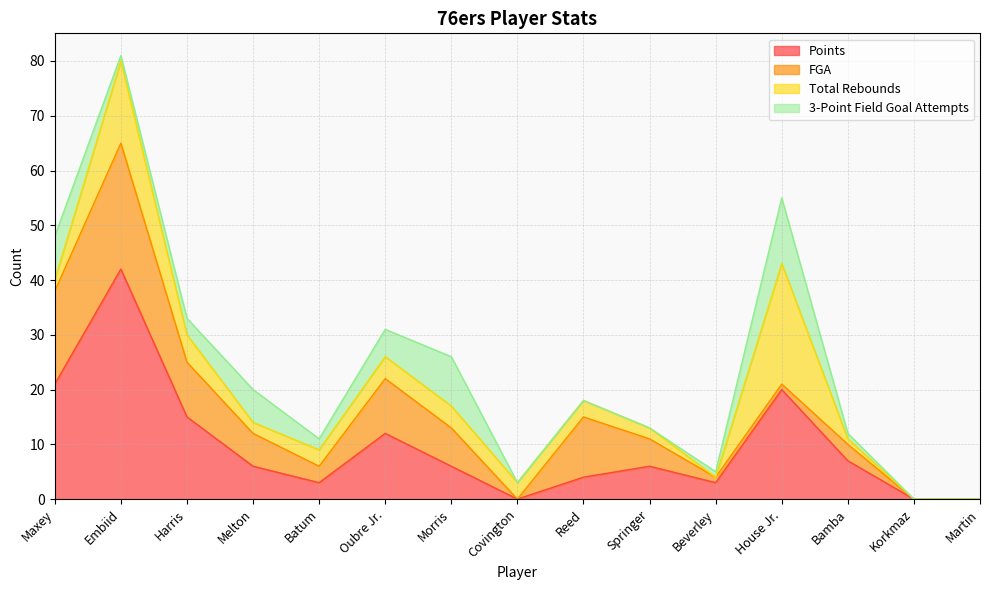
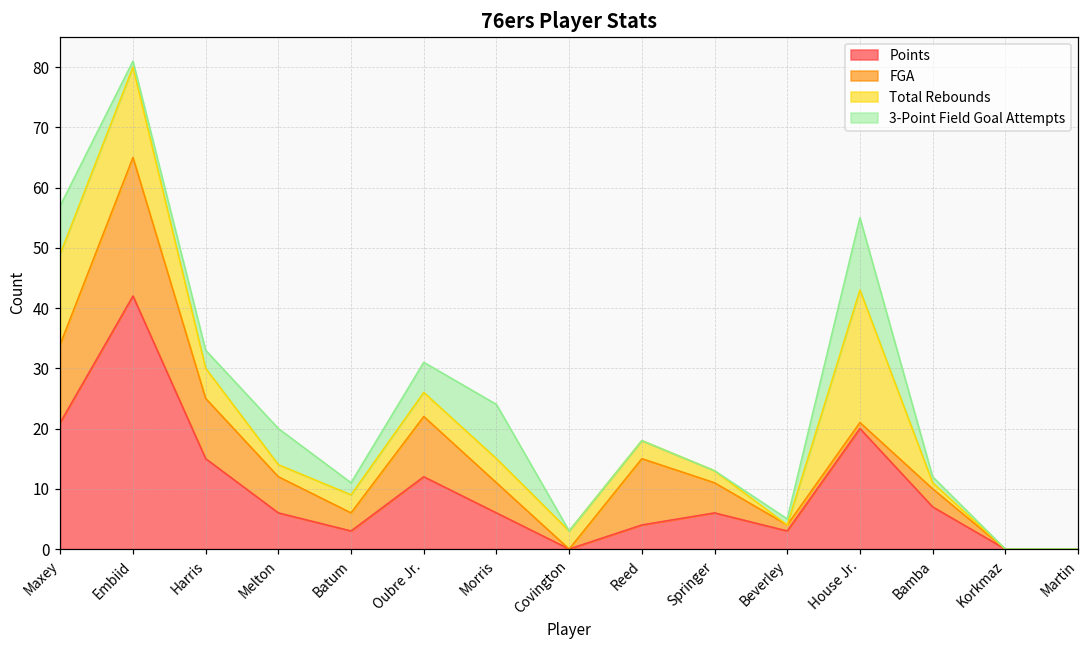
FGA, Maxey: 17 -> 13
Total Rebounds, Maxey: 2 -> 15
FGA, Morris: 7 -> 5
